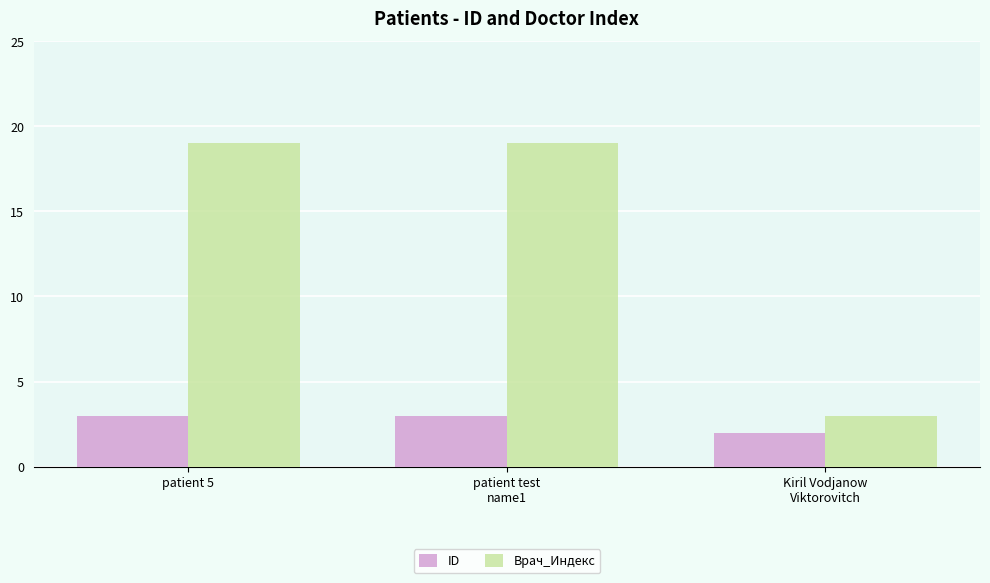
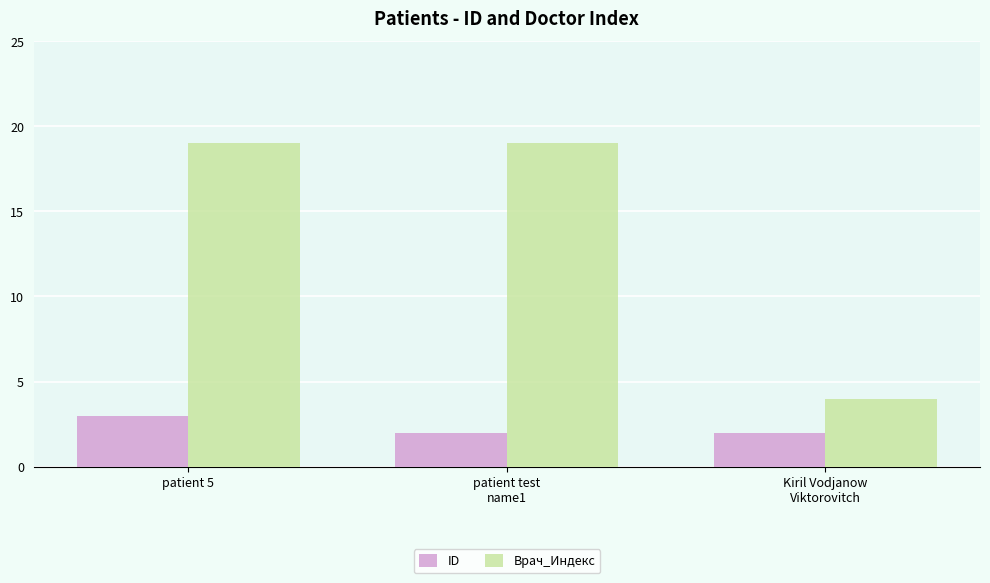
ID, patient test name1: 3 -> 2
Врач_Индекс, Kiril Vodjanow Viktorovitch: 3 -> 4
